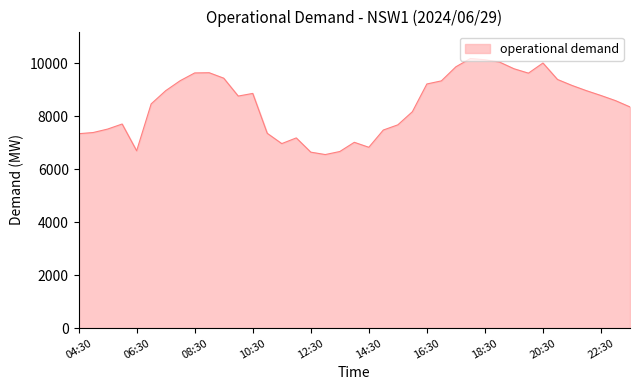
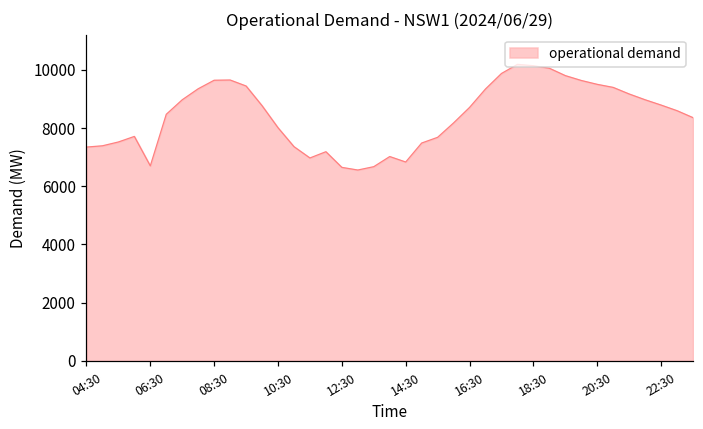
10:30: 8900 -> 8000
16:30: 9200 -> 8700
20:30: 10000 -> 9500
